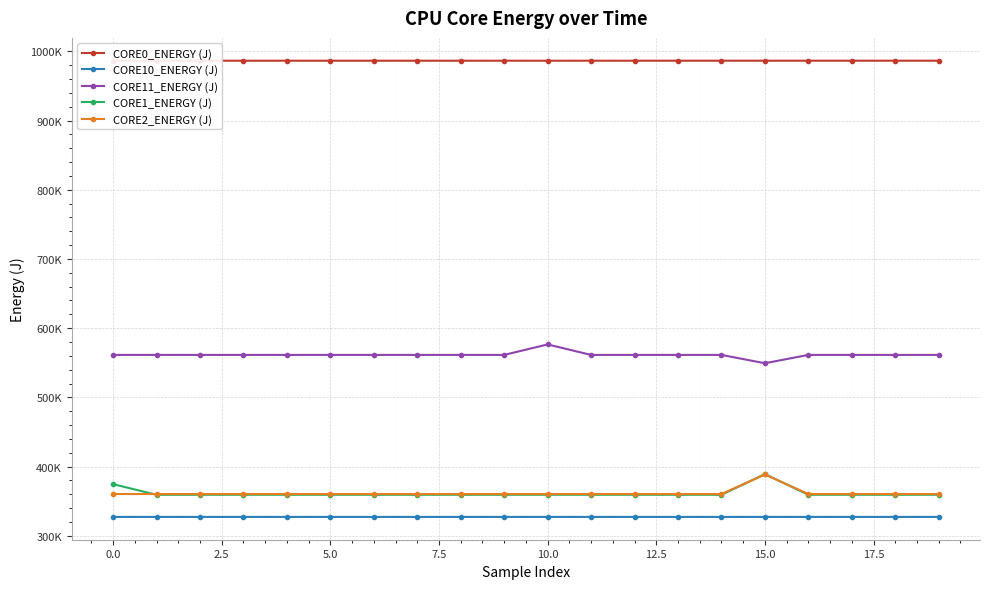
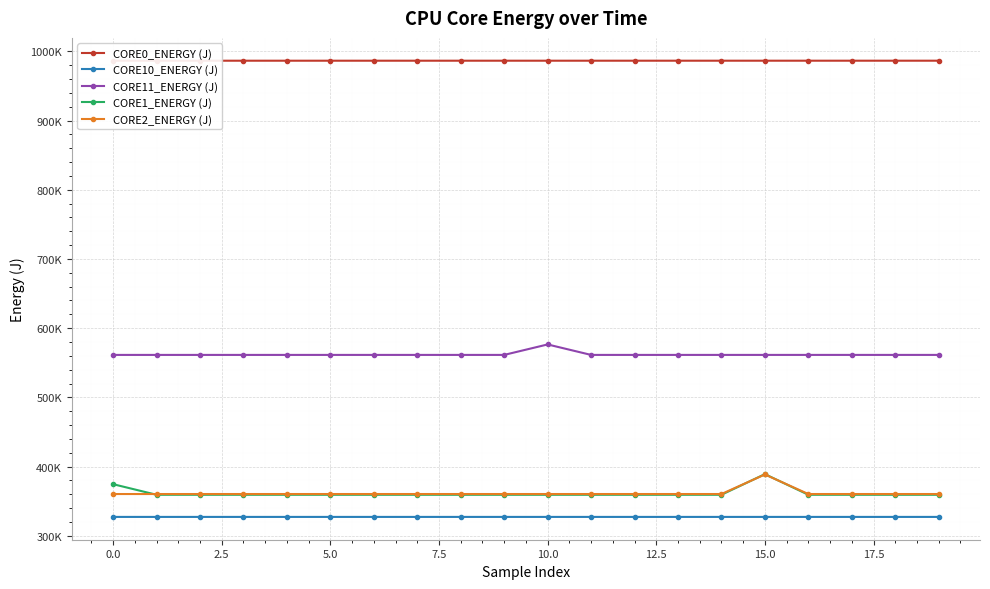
CORE11_ENERGY (J), 15.0: 550000 -> 560000
